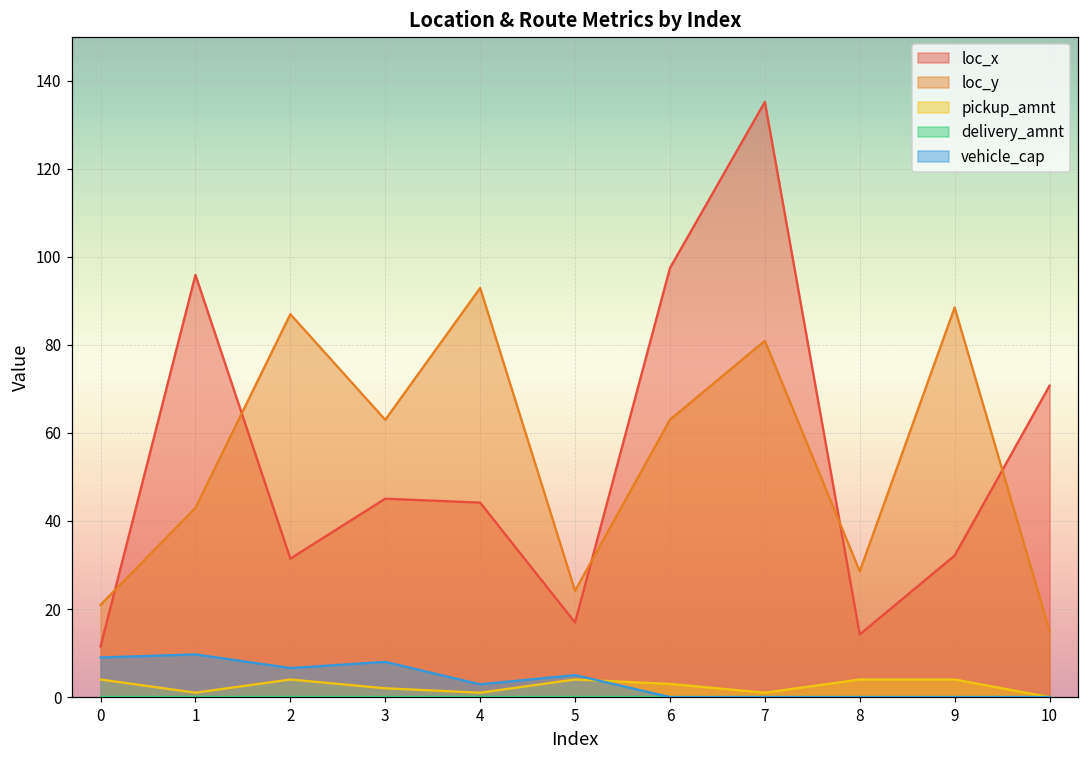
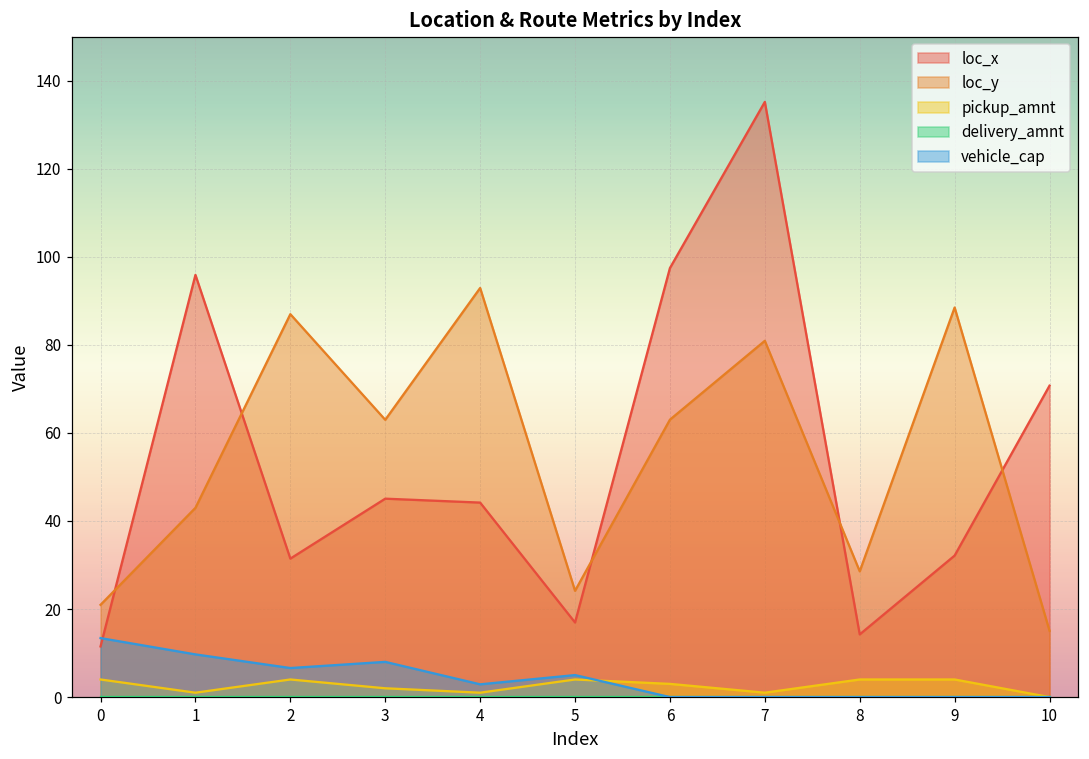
vehicle_cap, 0: 9 -> 13
